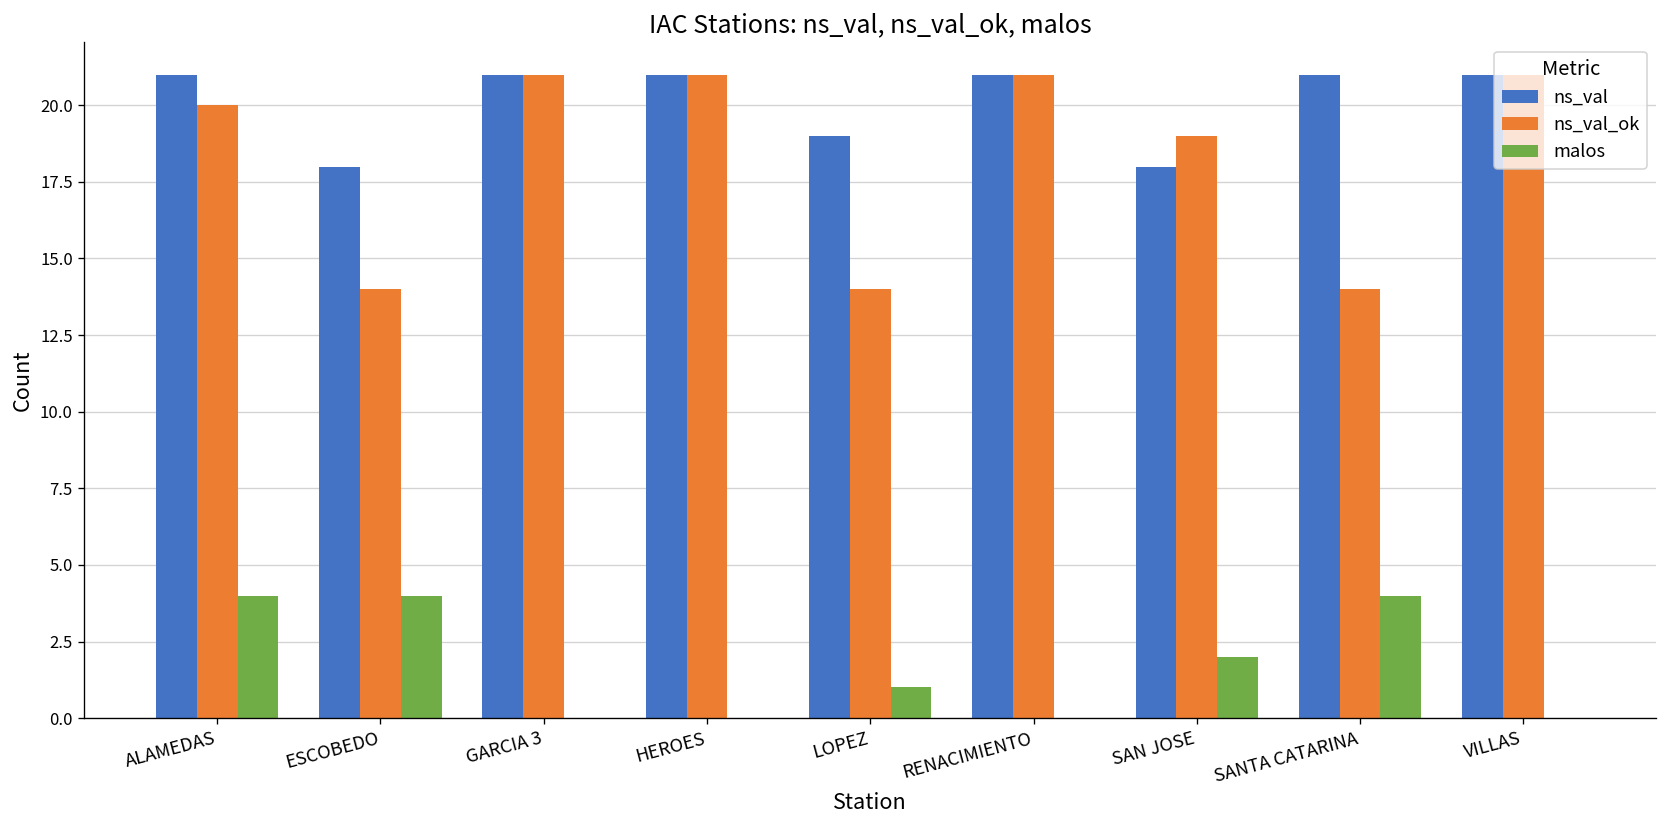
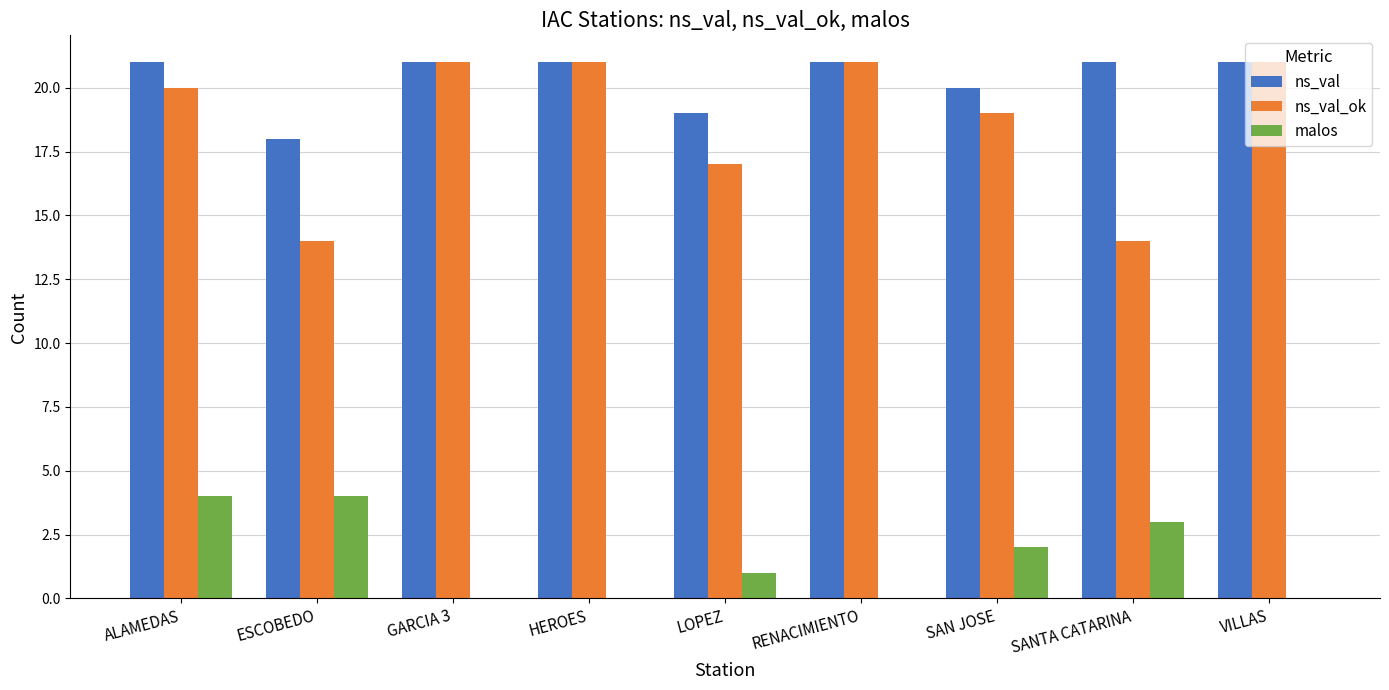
ns_val_ok, LOPEZ: 14 -> 17
ns_val, SAN JOSE: 18 -> 20
malos, SANTA CATARINA: 4 -> 3
